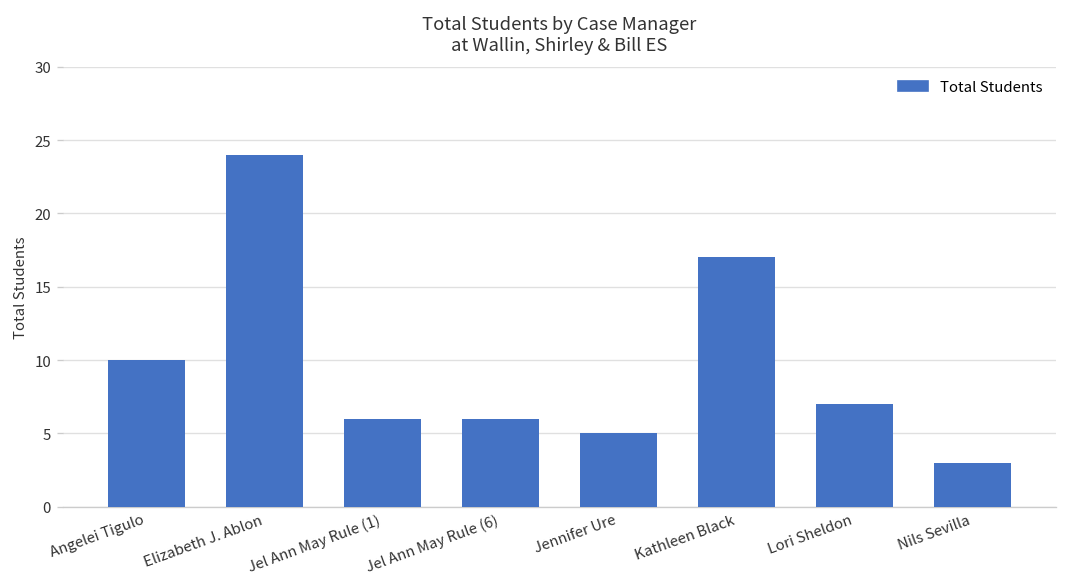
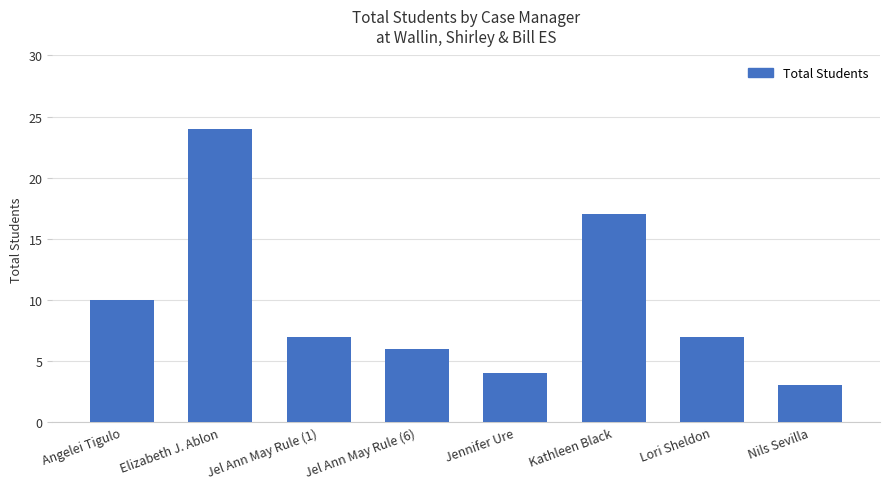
Jel Ann May Rule (1): 6 -> 7
Jennifer Ure: 5 -> 4
